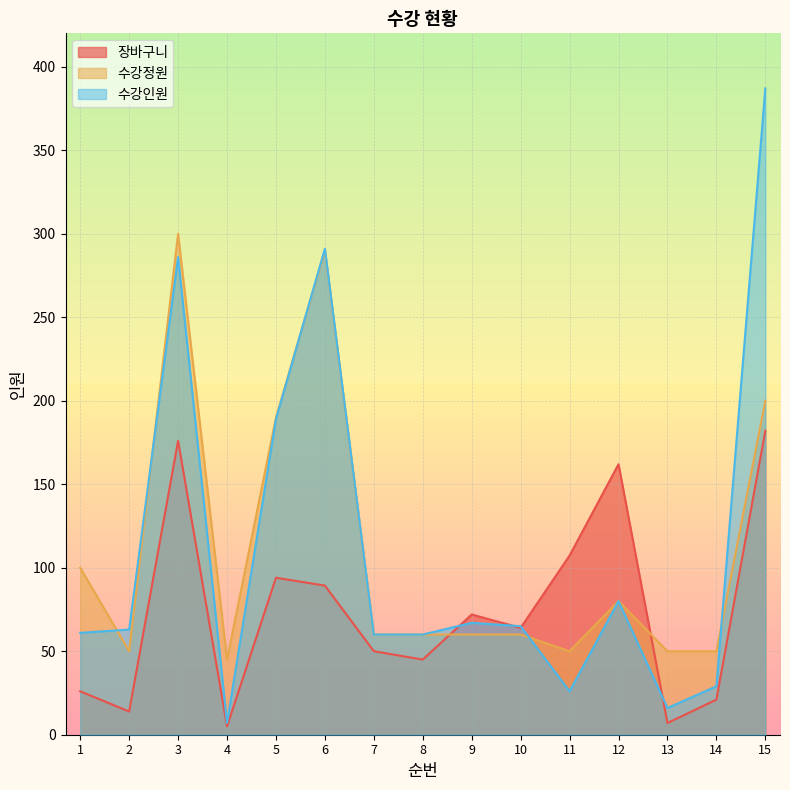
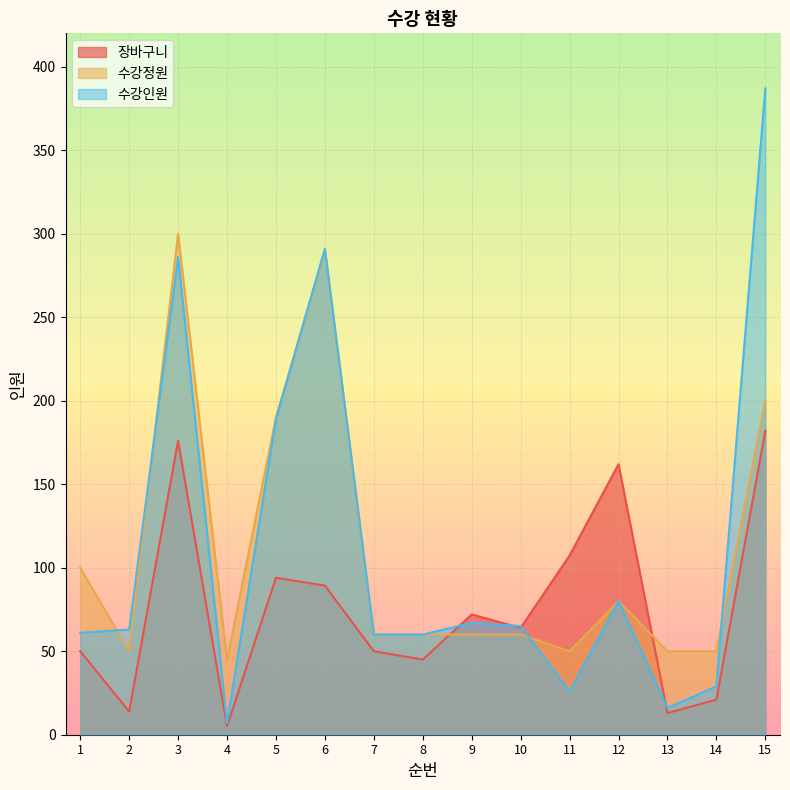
장바구니, 1: 26 -> 50
장바구니, 13: 7 -> 13
